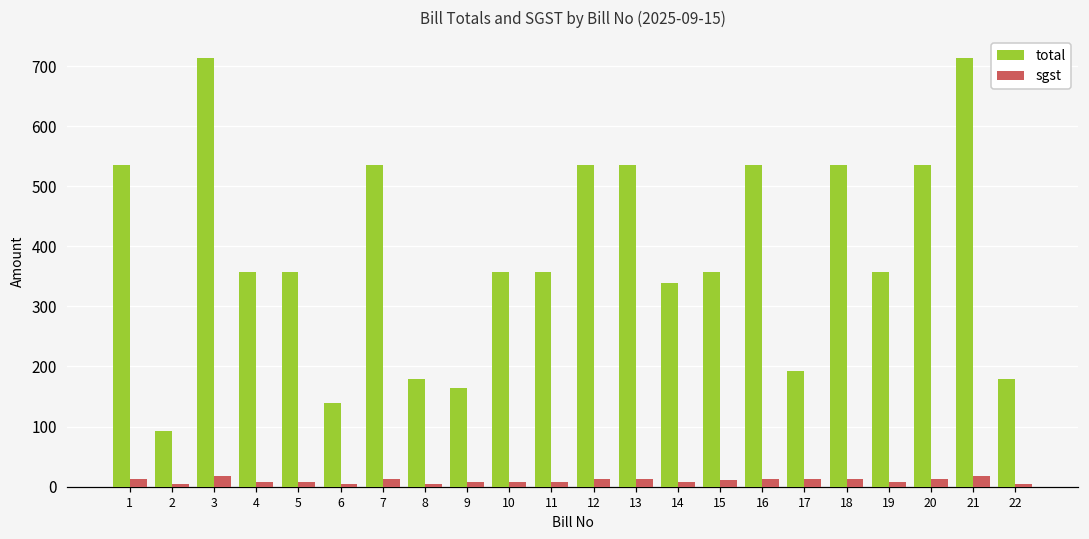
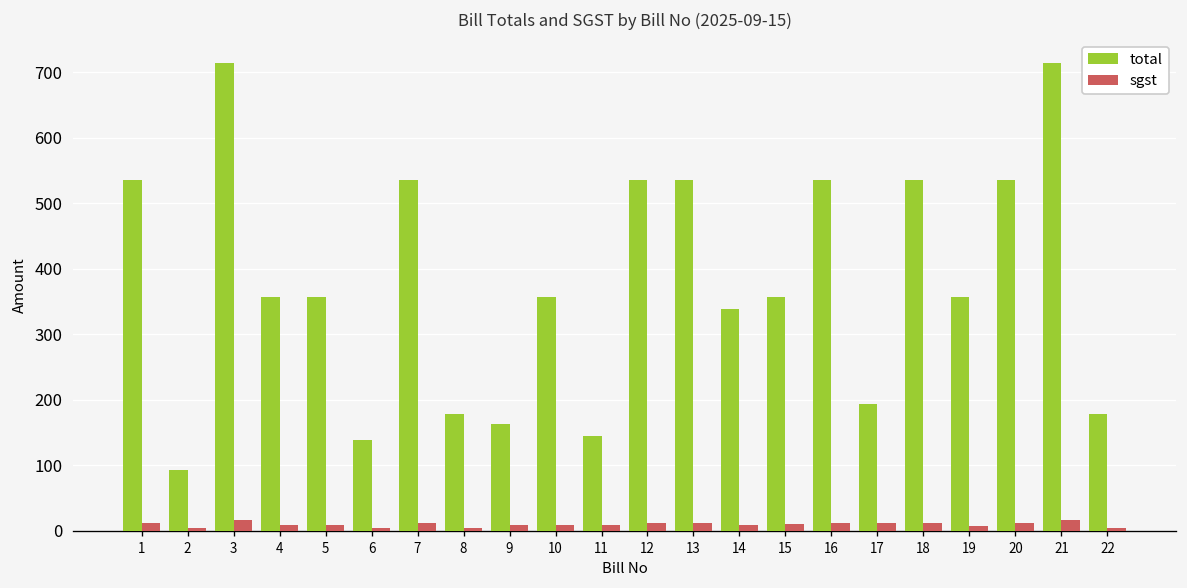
total, 11: 360 -> 150
